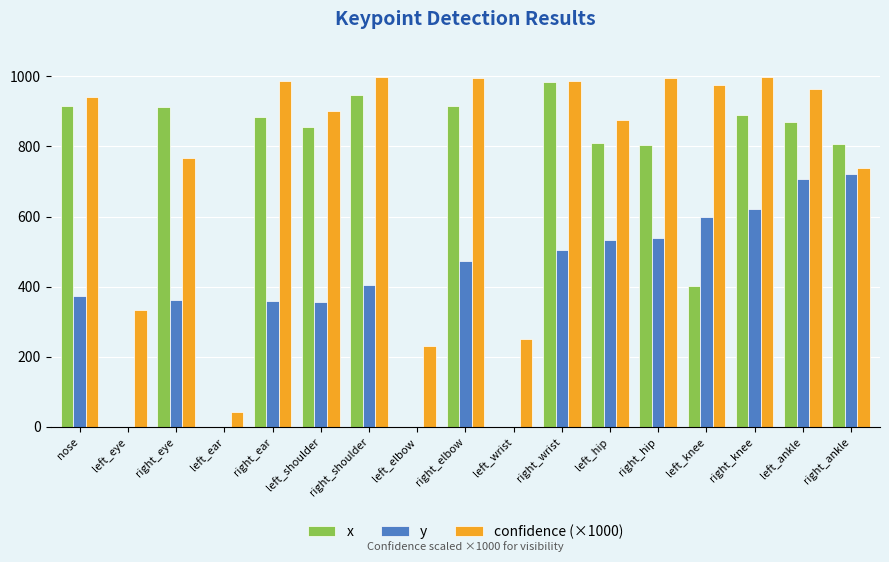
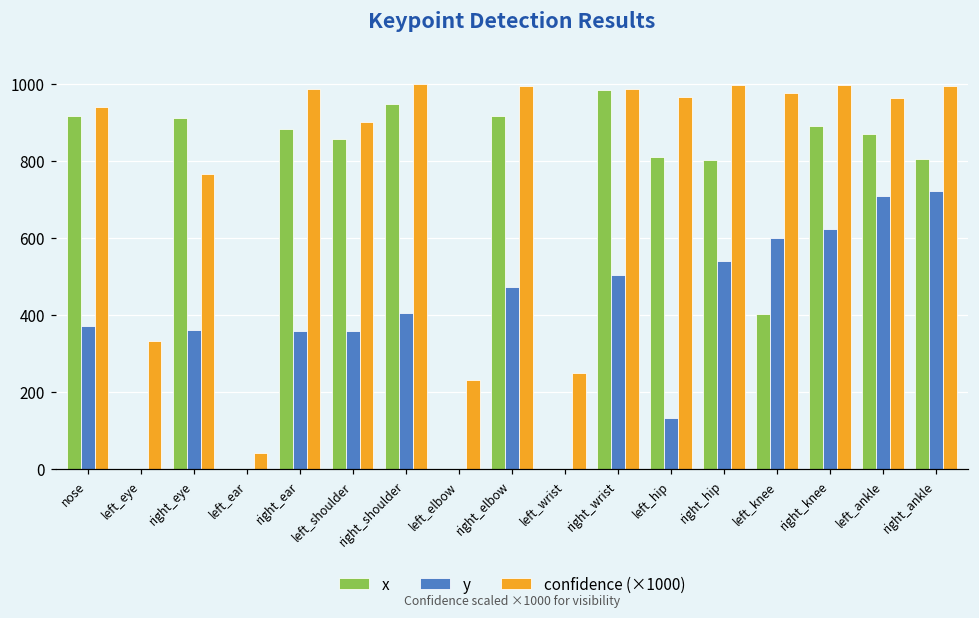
y, left_hip: 530 -> 130
confidence (×1000), left_hip: 880 -> 970
confidence (×1000), right_ankle: 740 -> 990
